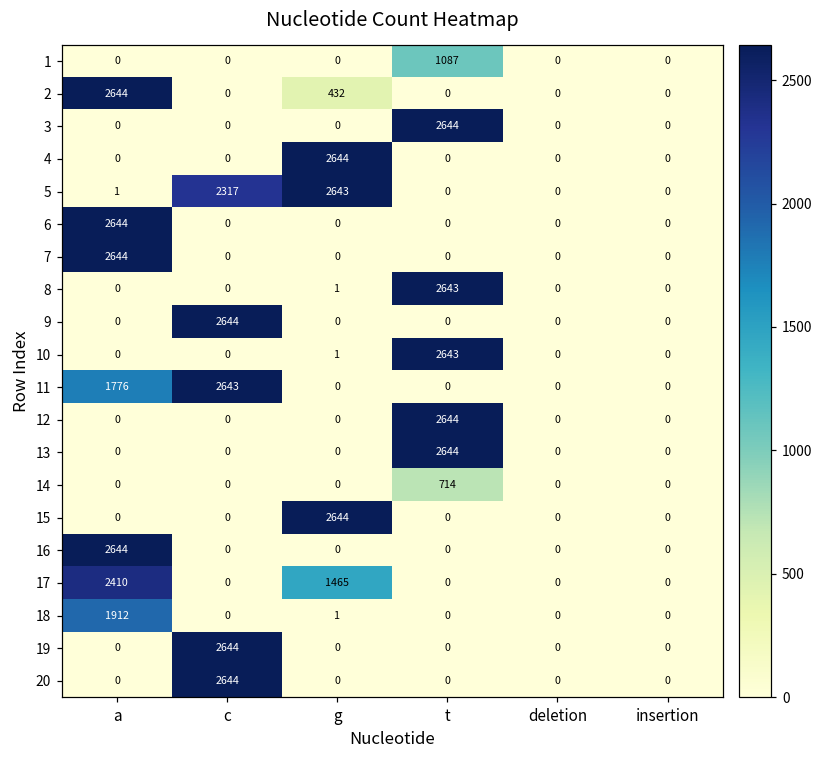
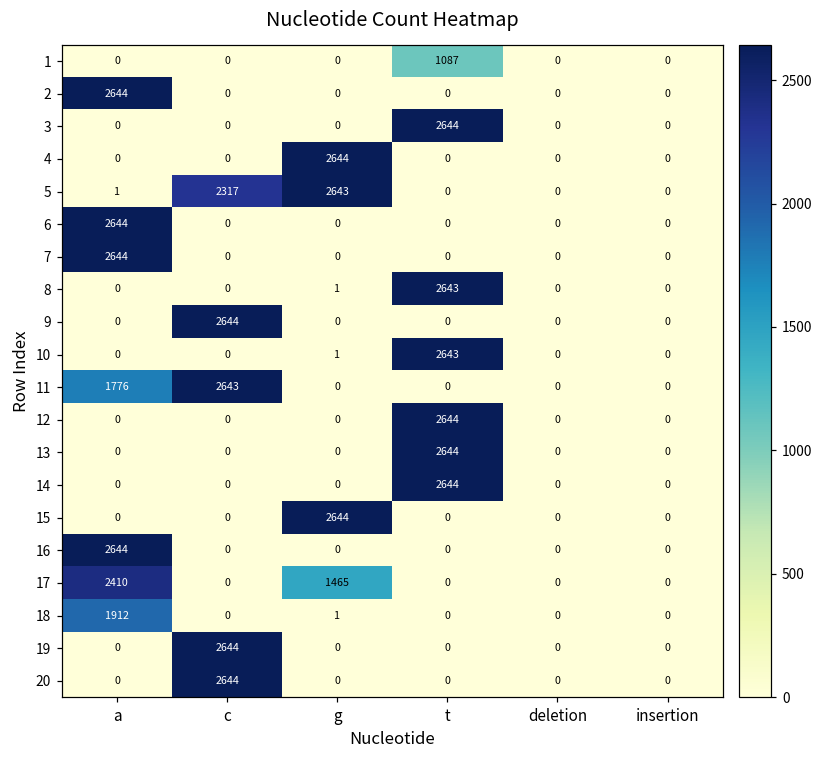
2, g: 432 -> 0
14, t: 714 -> 2644
